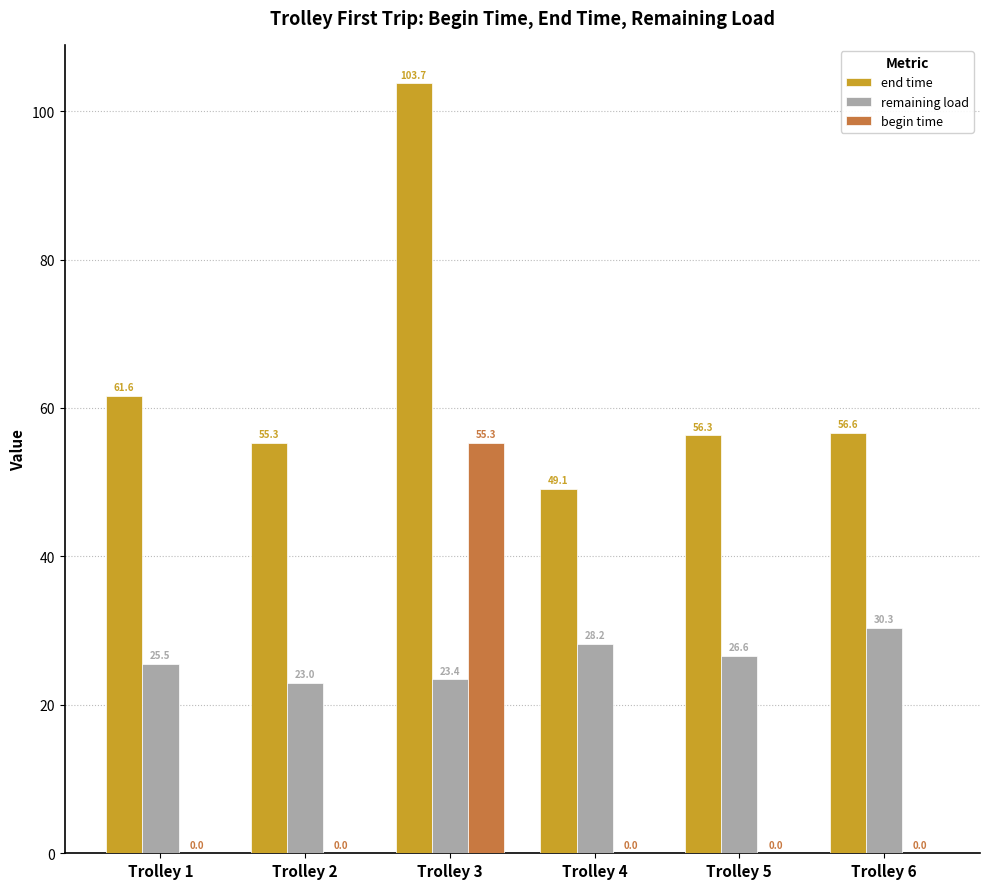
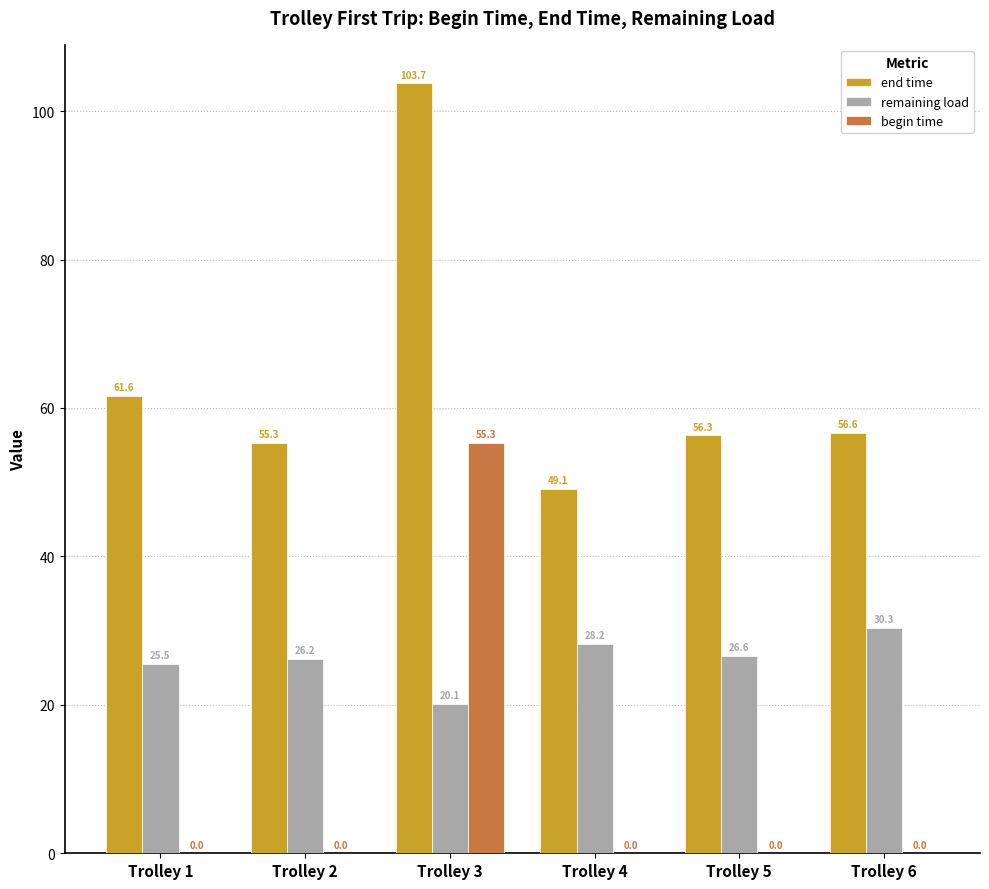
remaining load, Trolley 2: 23.0 -> 26.2
remaining load, Trolley 3: 23.4 -> 20.1
